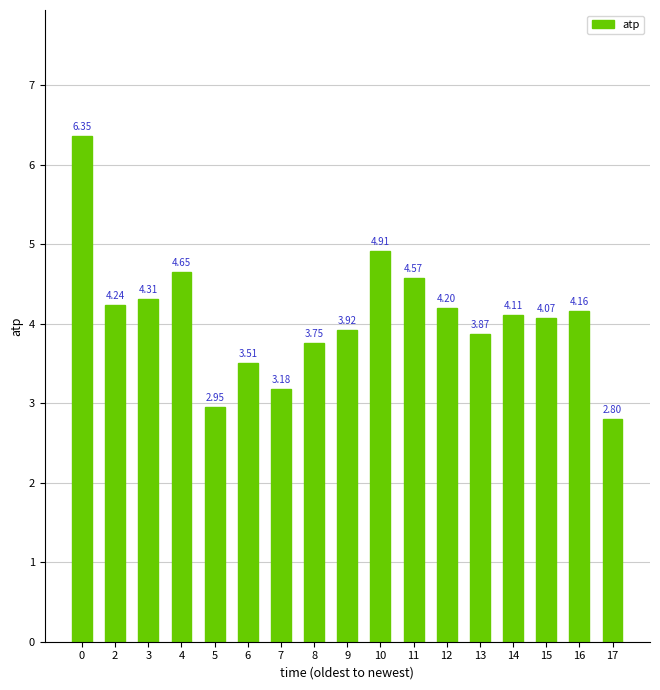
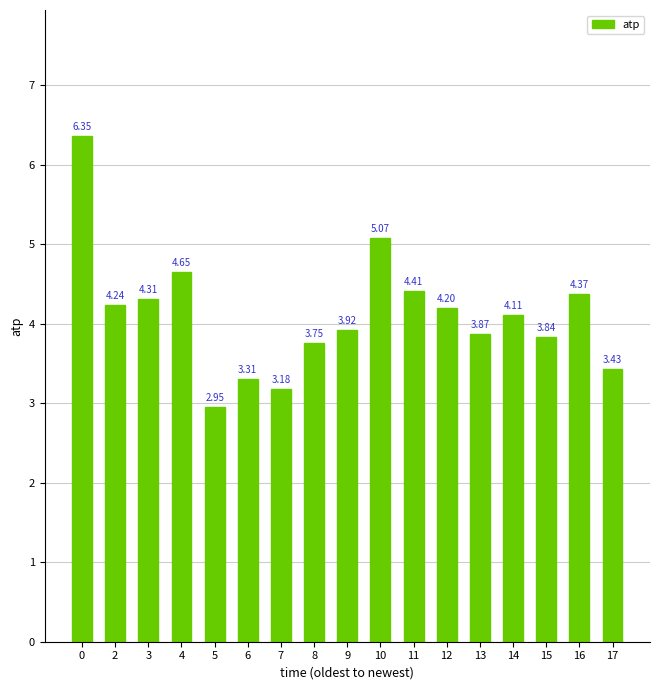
6: 3.51 -> 3.31
10: 4.91 -> 5.07
11: 4.57 -> 4.41
15: 4.07 -> 3.84
16: 4.16 -> 4.37
17: 2.80 -> 3.43
